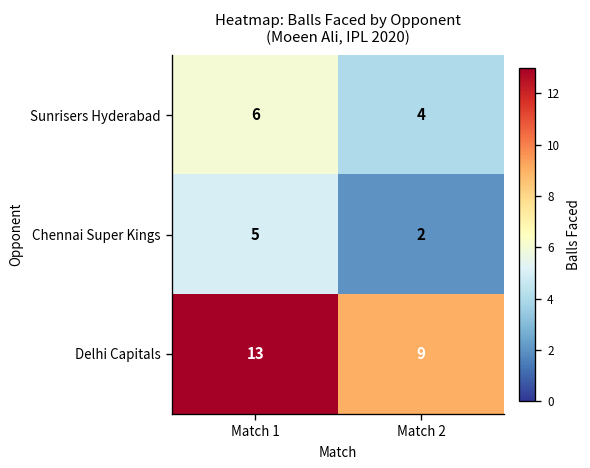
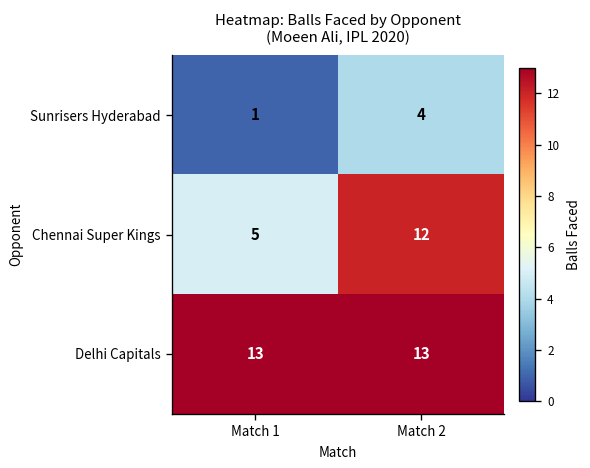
Sunrisers Hyderabad, Match 1: 6 -> 1
Chennai Super Kings, Match 2: 2 -> 12
Delhi Capitals, Match 2: 9 -> 13
